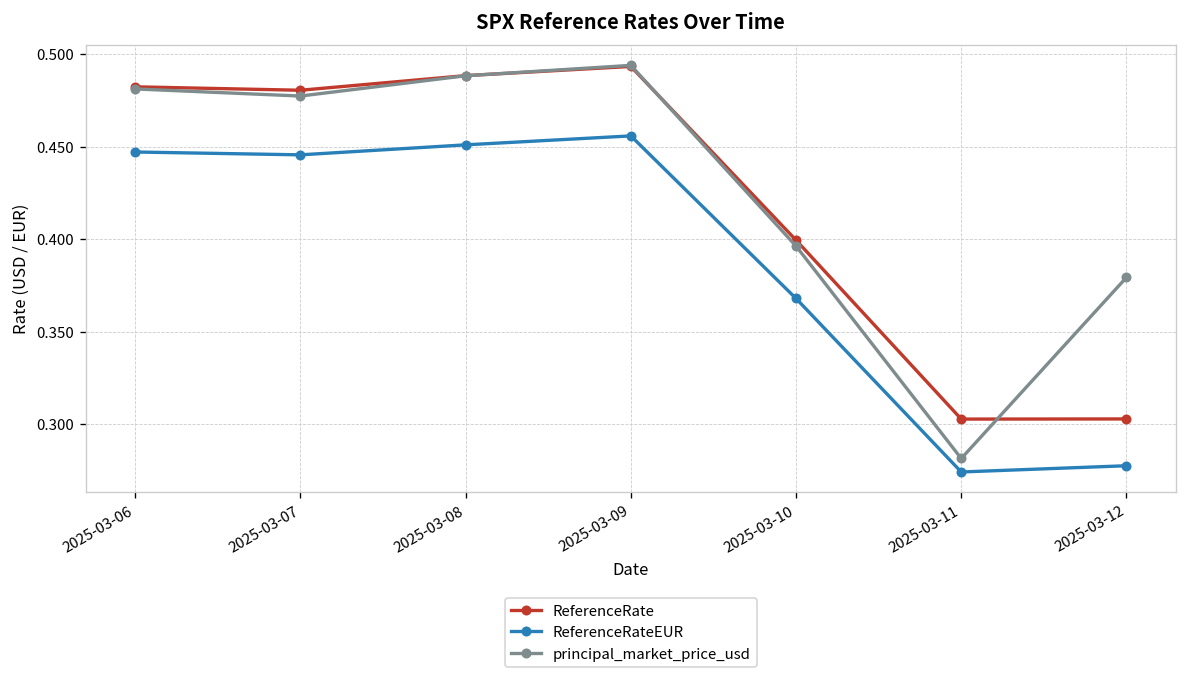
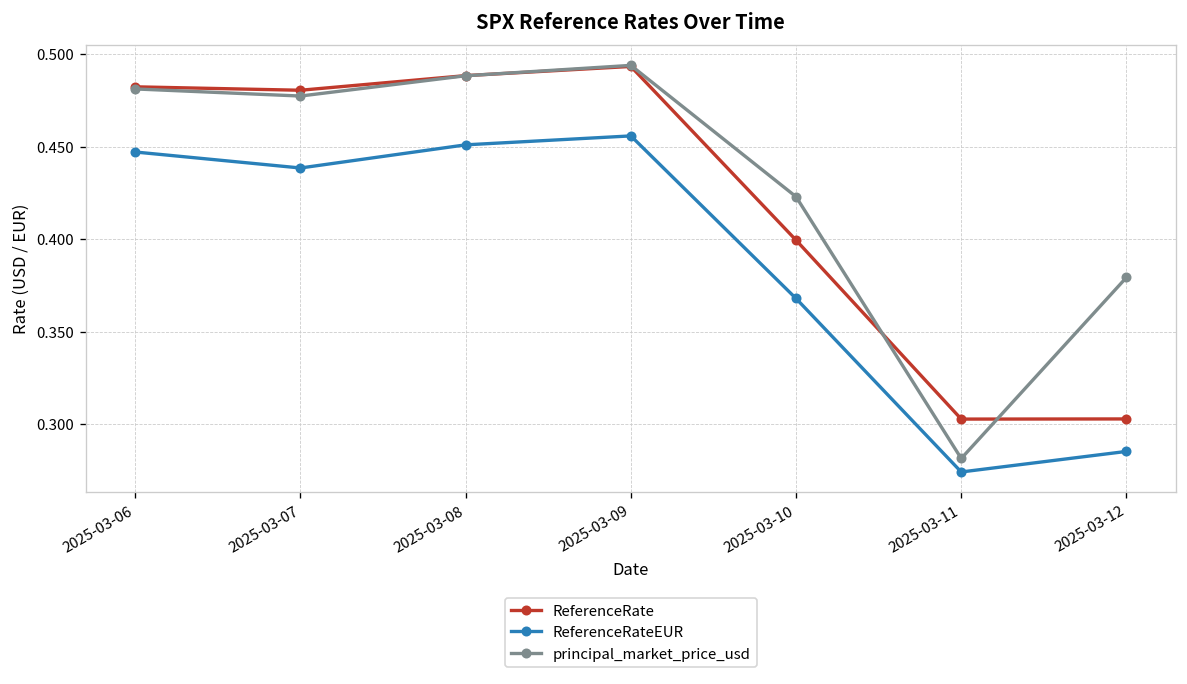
ReferenceRateEUR, 2025-03-07: 0.446 -> 0.439
principal_market_price_usd, 2025-03-10: 0.396 -> 0.423
ReferenceRateEUR, 2025-03-12: 0.278 -> 0.285
